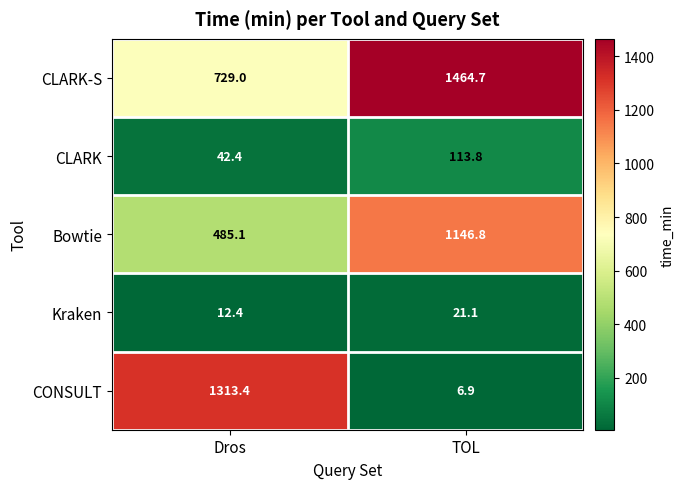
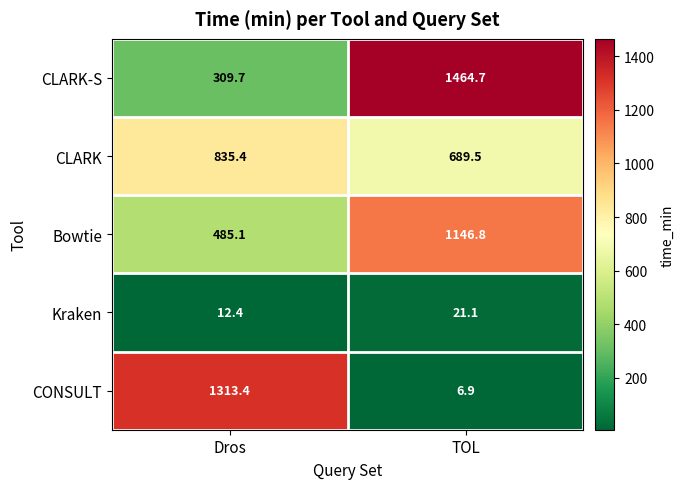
CLARK-S, Dros: 729.0 -> 309.7
CLARK, Dros: 42.4 -> 835.4
CLARK, TOL: 113.8 -> 689.5
